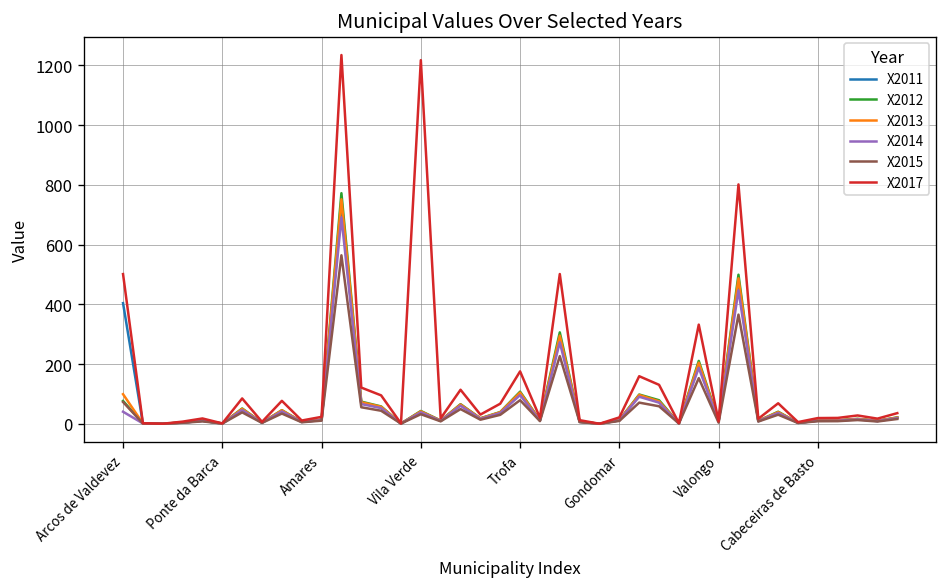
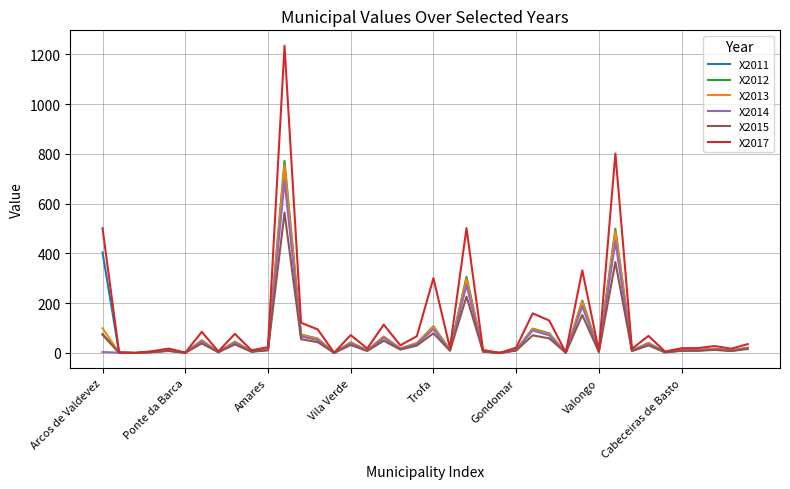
X2014, Arcos de Valdevez: 40 -> 0
X2017, Vila Verde: 1220 -> 70
X2017, Trofa: 180 -> 300
